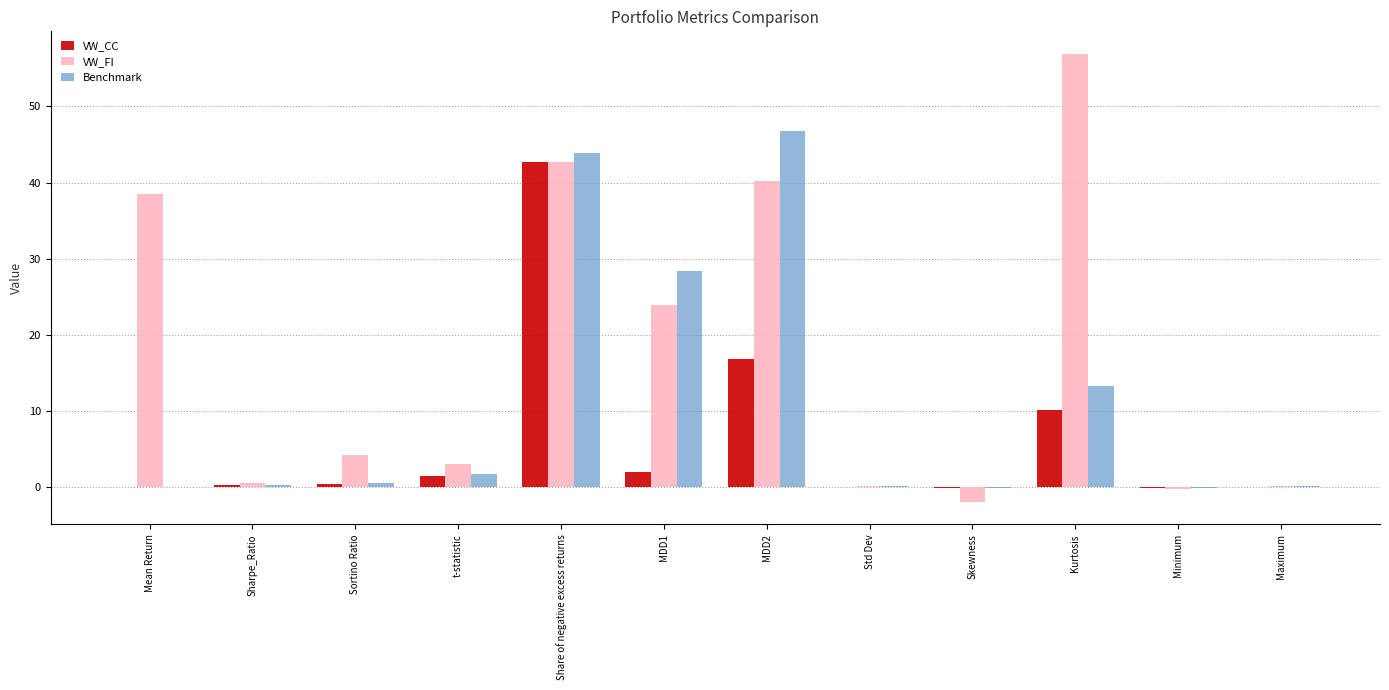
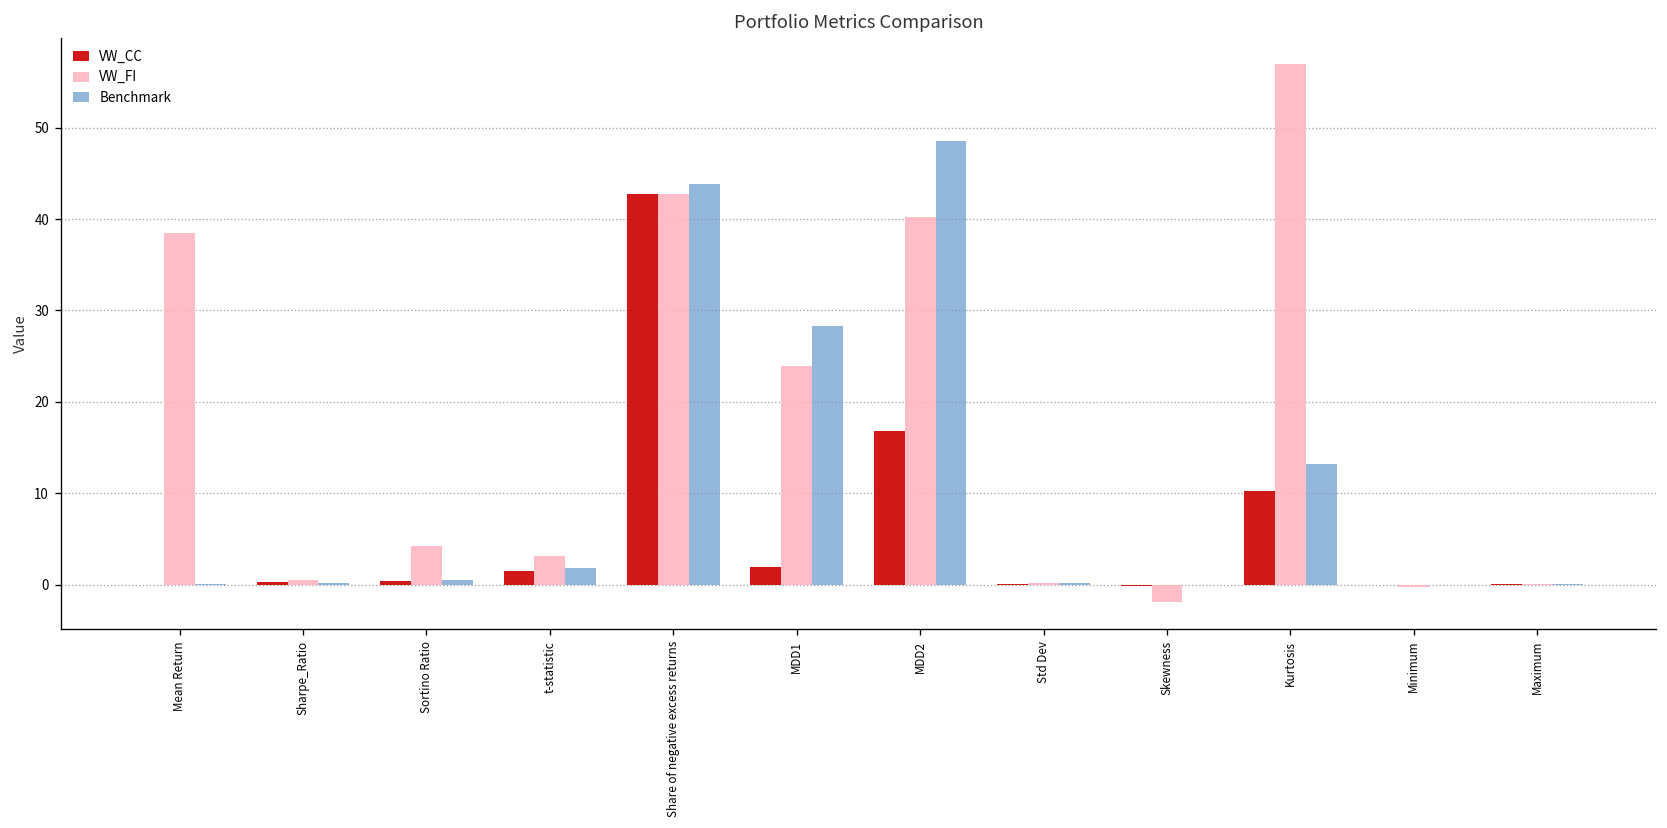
Benchmark, MDD2: 47 -> 49
